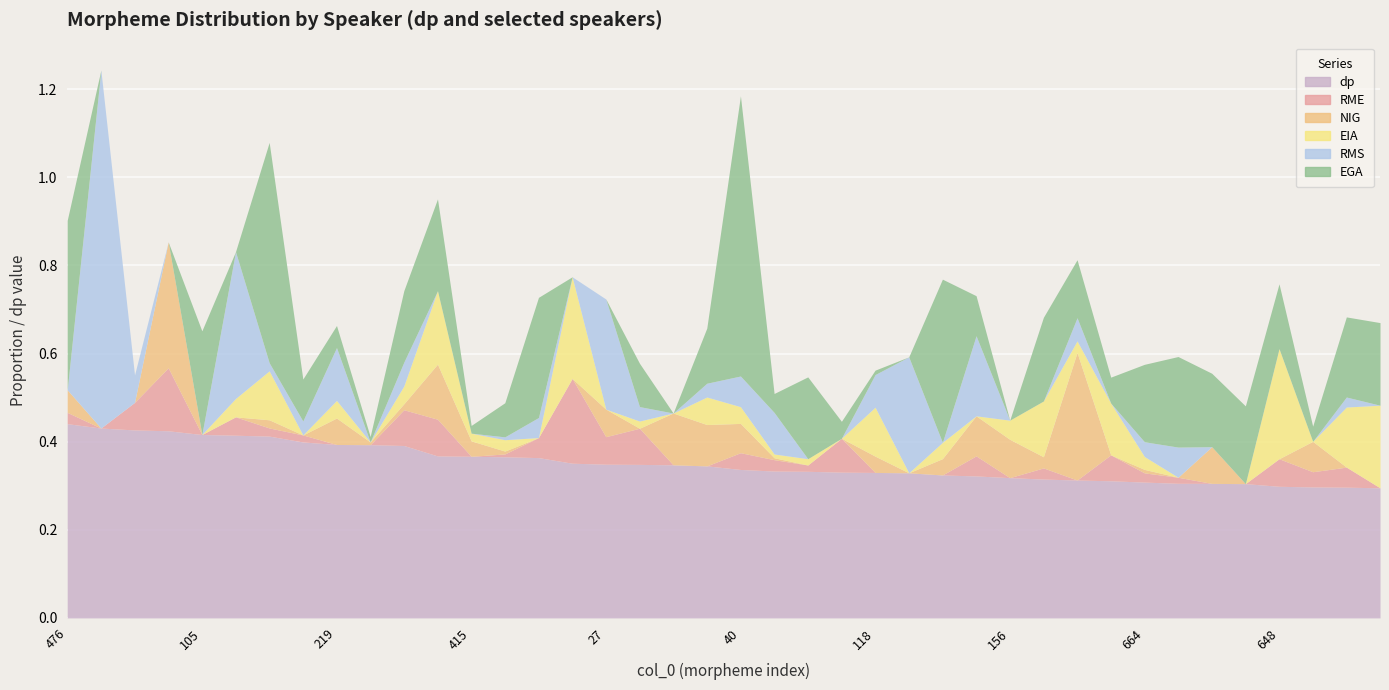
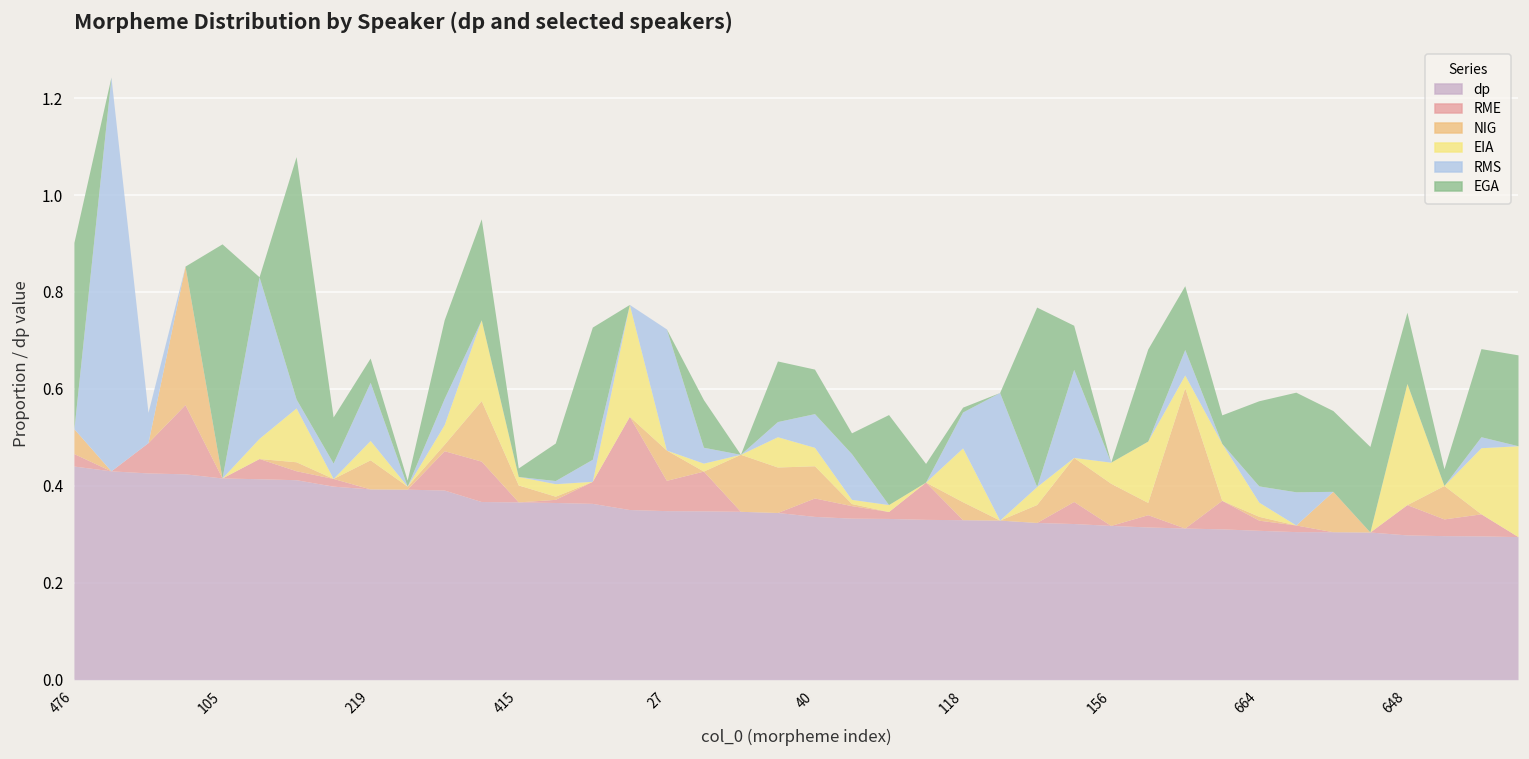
EGA, 105: 0.24 -> 0.48
EGA, 40: 0.64 -> 0.09
